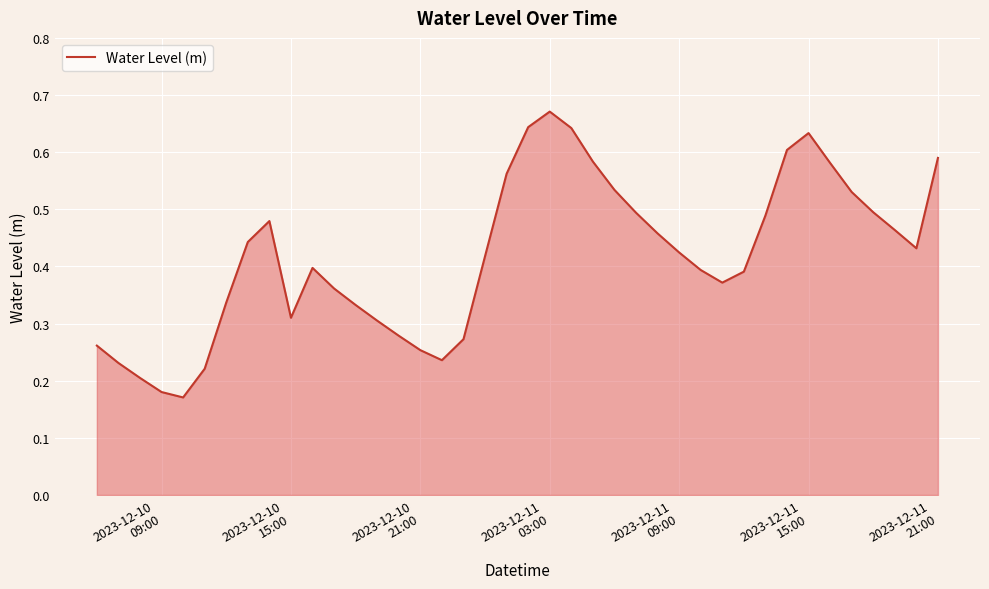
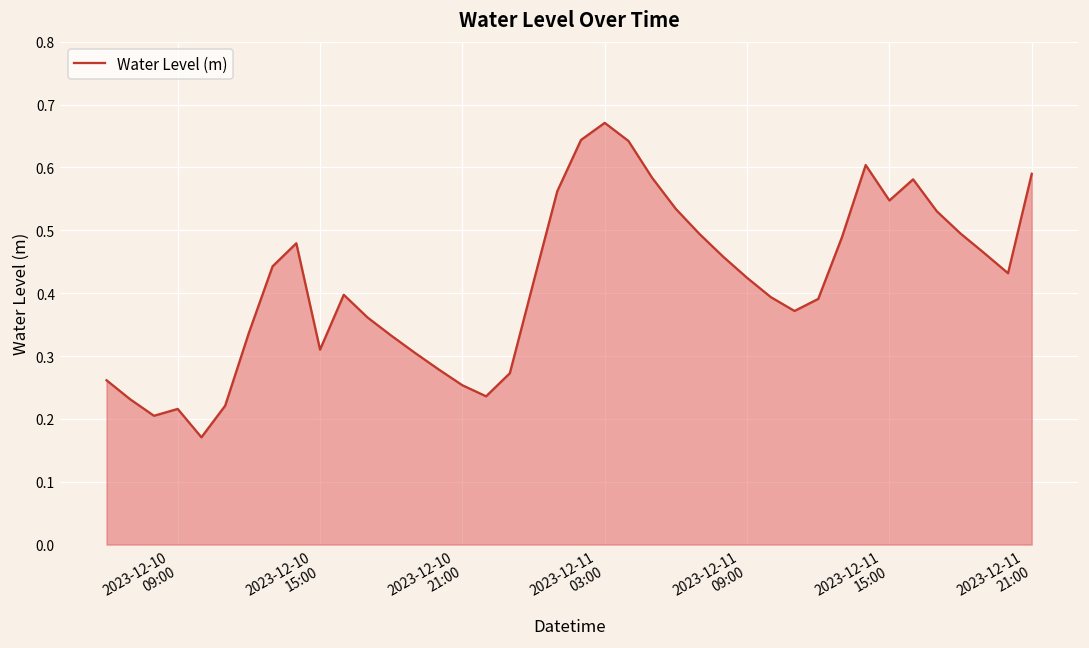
2023-12-10 09:00: 0.18 -> 0.22
2023-12-11 15:00: 0.63 -> 0.55
